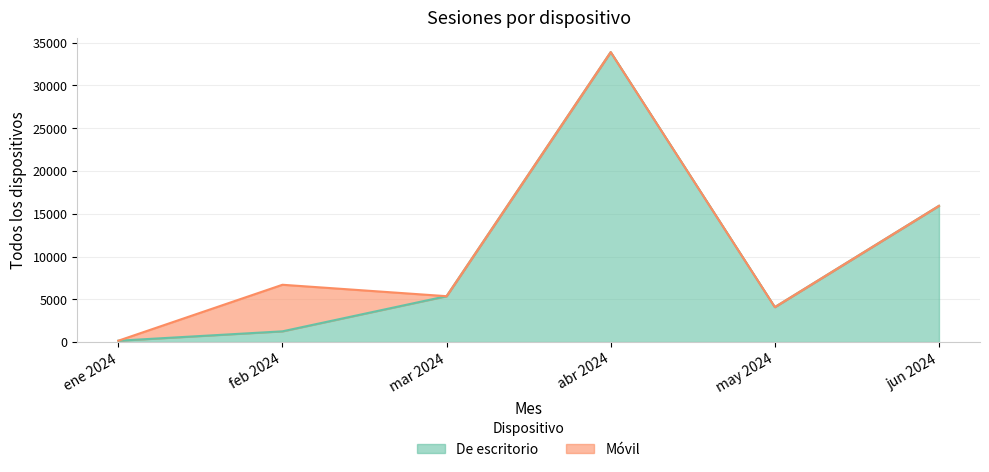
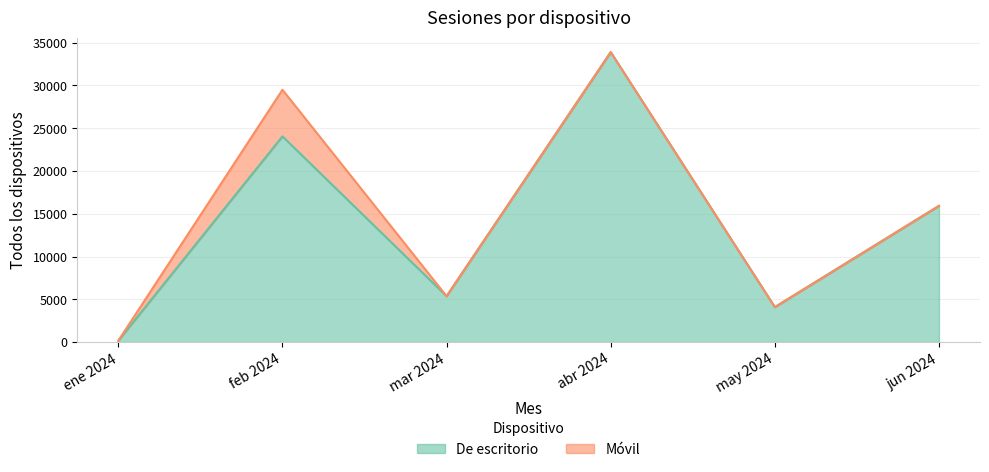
De escritorio, feb 2024: 1000 -> 24000
